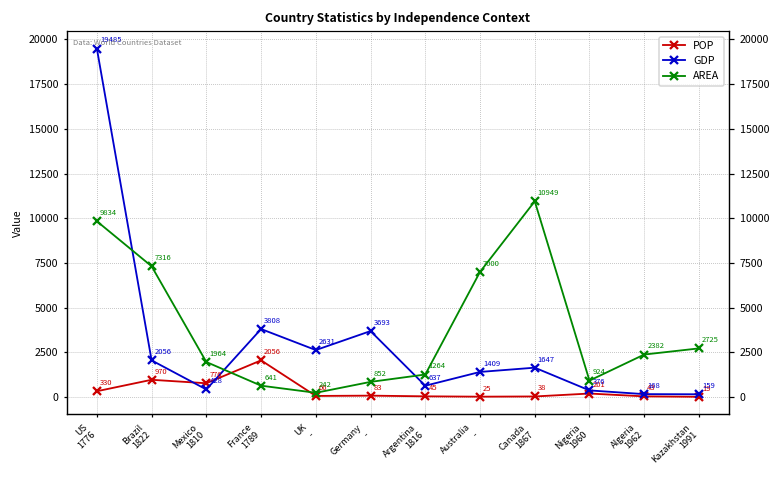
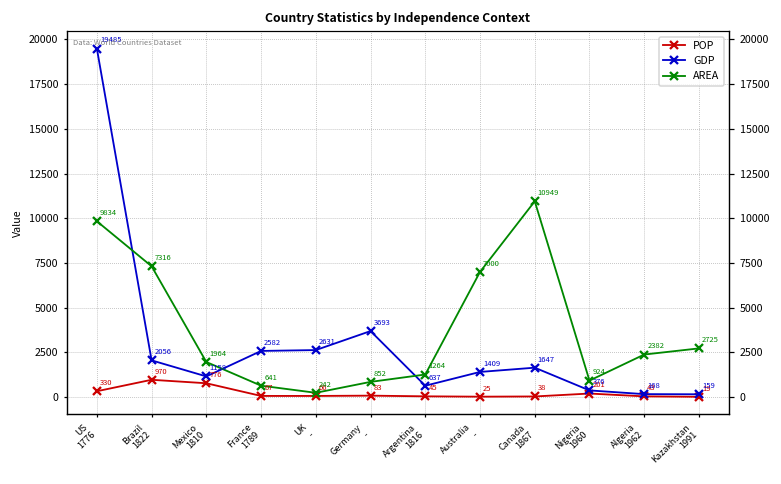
GDP, Mexico 1810: 428 -> 1158
POP, France 1789: 2056 -> 67
GDP, France 1789: 3808 -> 2582
